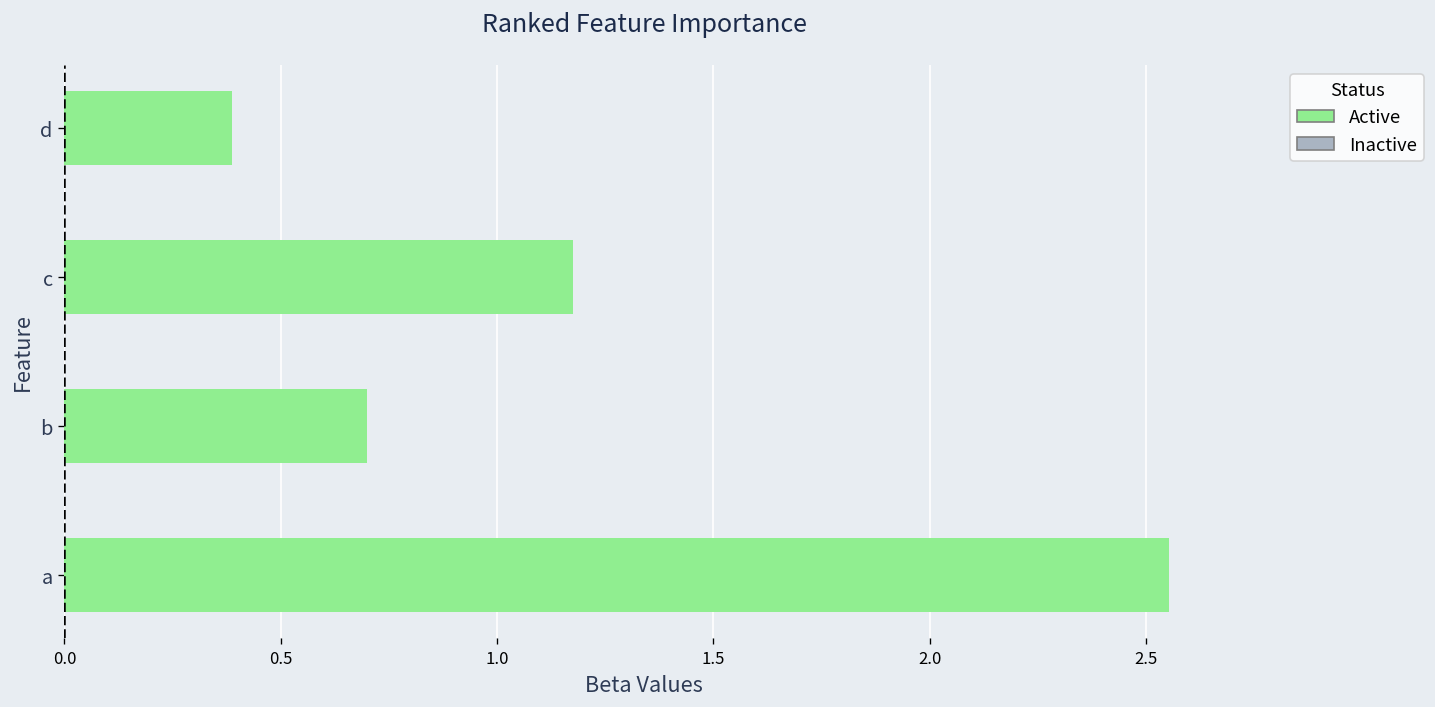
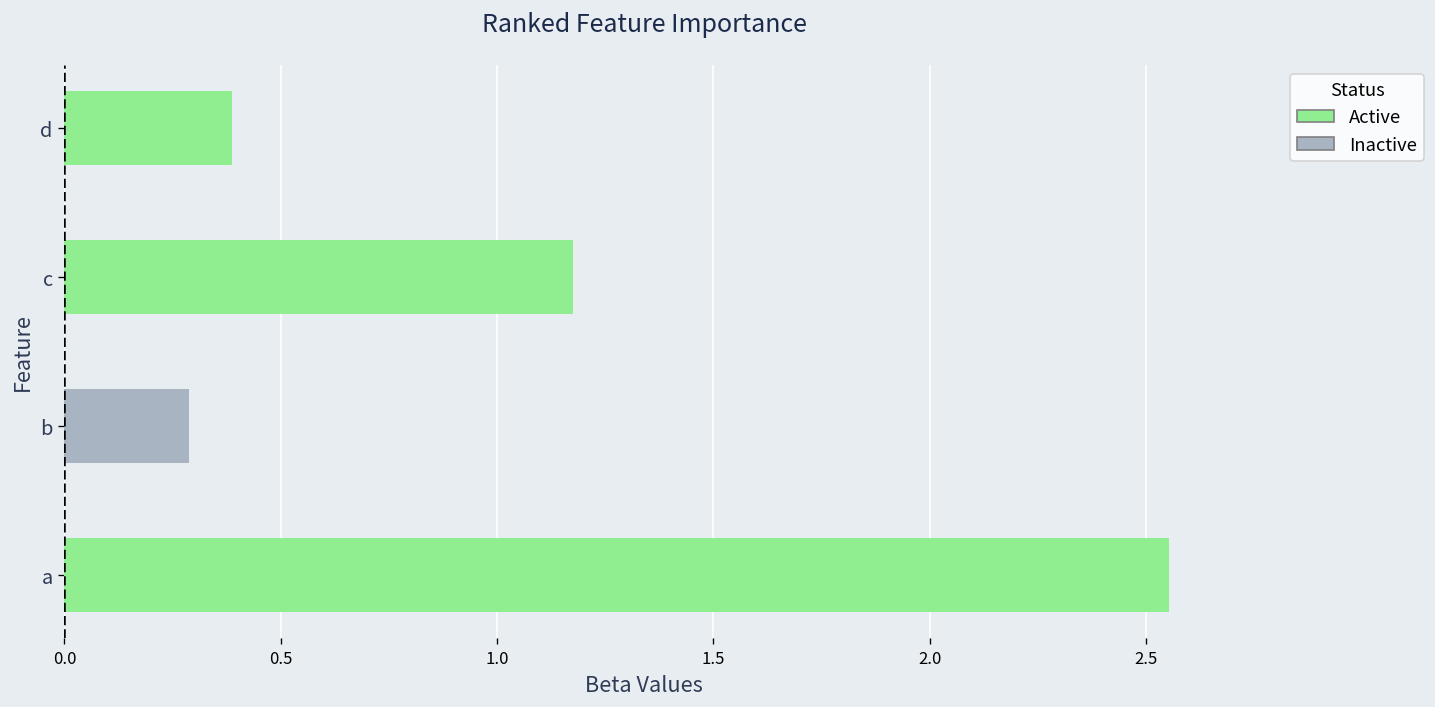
b: 0.70 -> 0.29
